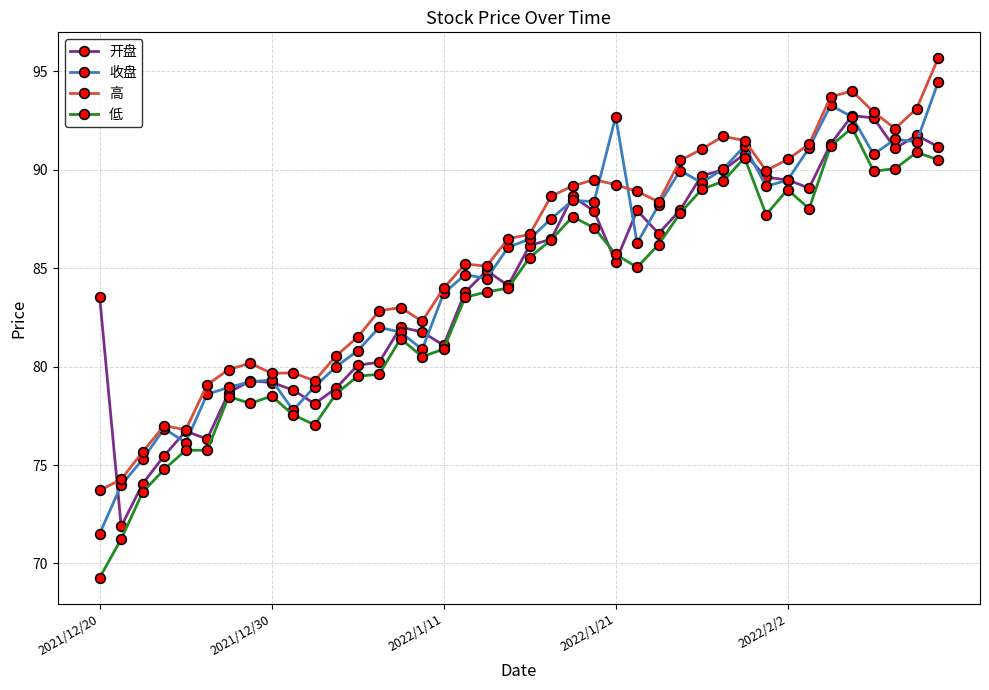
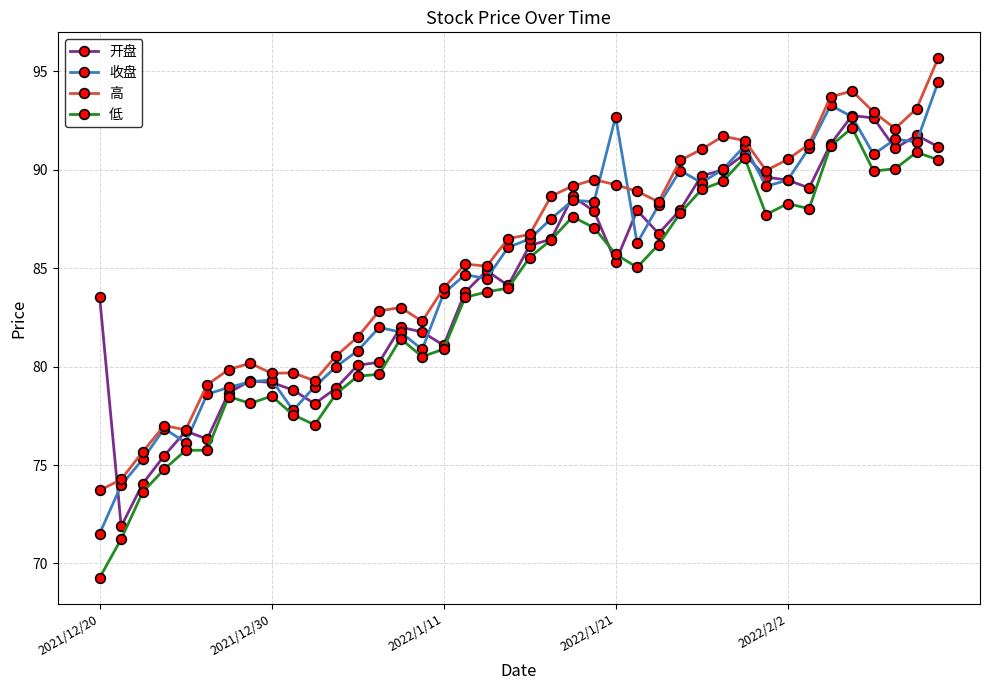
低, 2022/2/2: 89.0 -> 88.3
